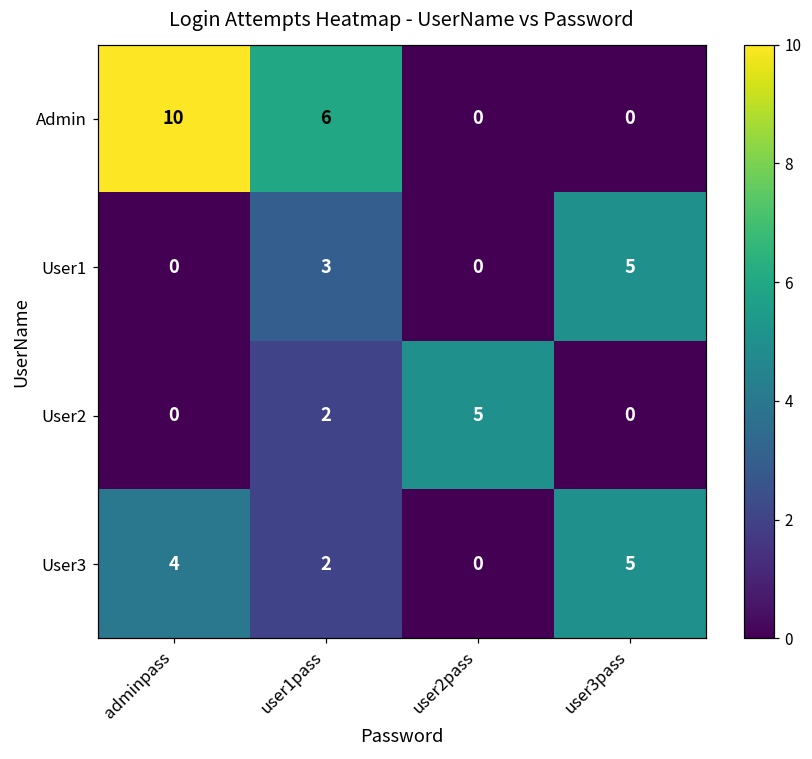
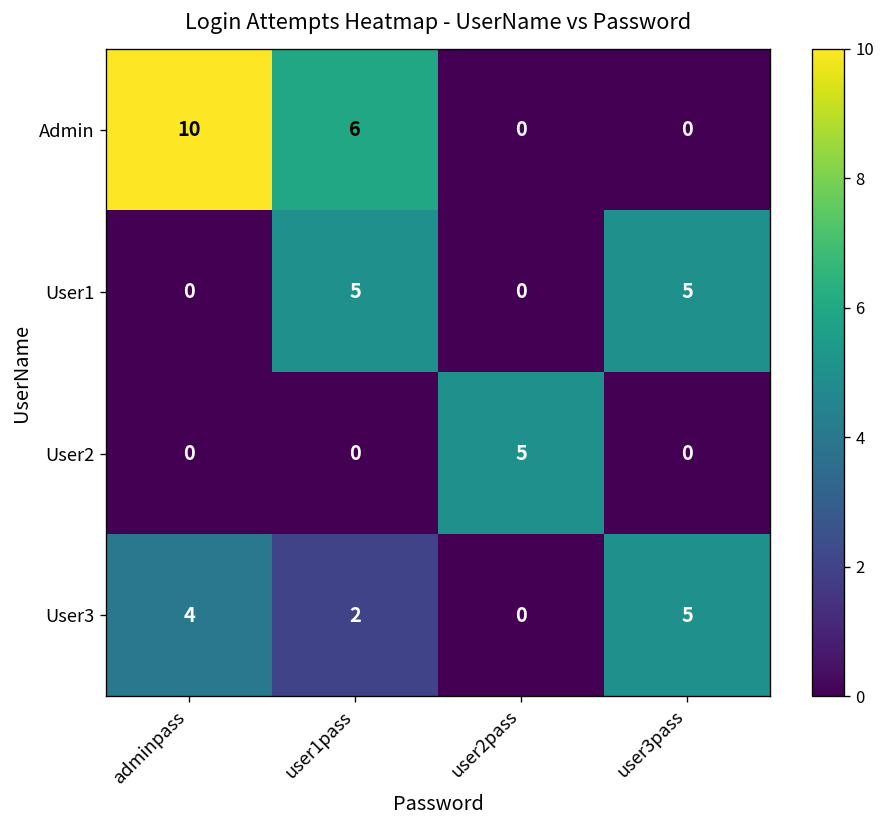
User1, user1pass: 3 -> 5
User2, user1pass: 2 -> 0
